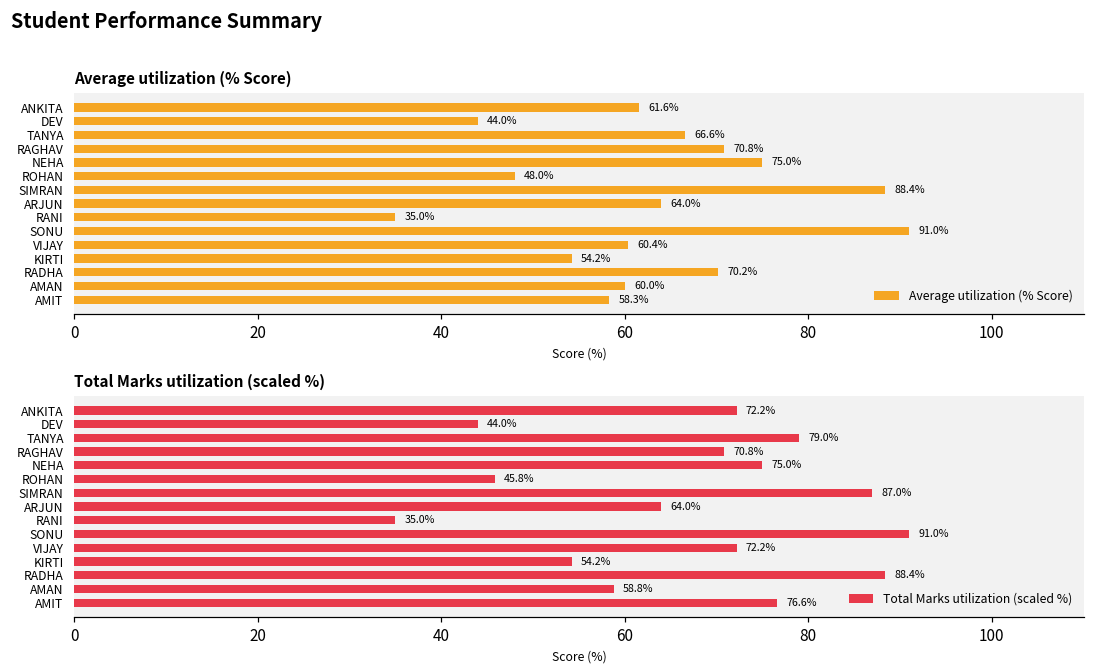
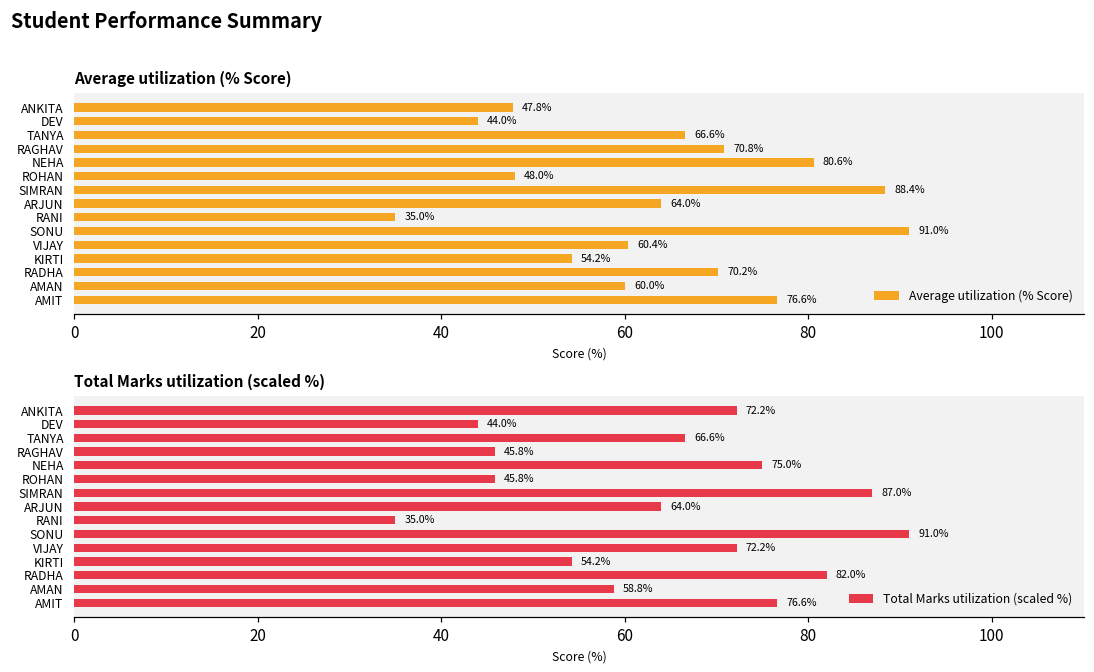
Average utilization (% Score), ANKITA: 61.6% -> 47.8%
Average utilization (% Score), NEHA: 75.0% -> 80.6%
Average utilization (% Score), AMIT: 58.3% -> 76.6%
Total Marks utilization (scaled %), TANYA: 79.0% -> 66.6%
Total Marks utilization (scaled %), RAGHAV: 70.8% -> 45.8%
Total Marks utilization (scaled %), RADHA: 88.4% -> 82.0%
